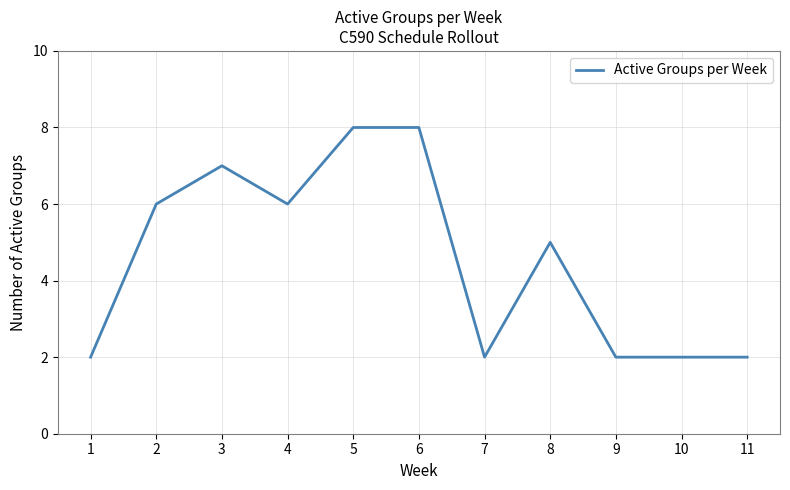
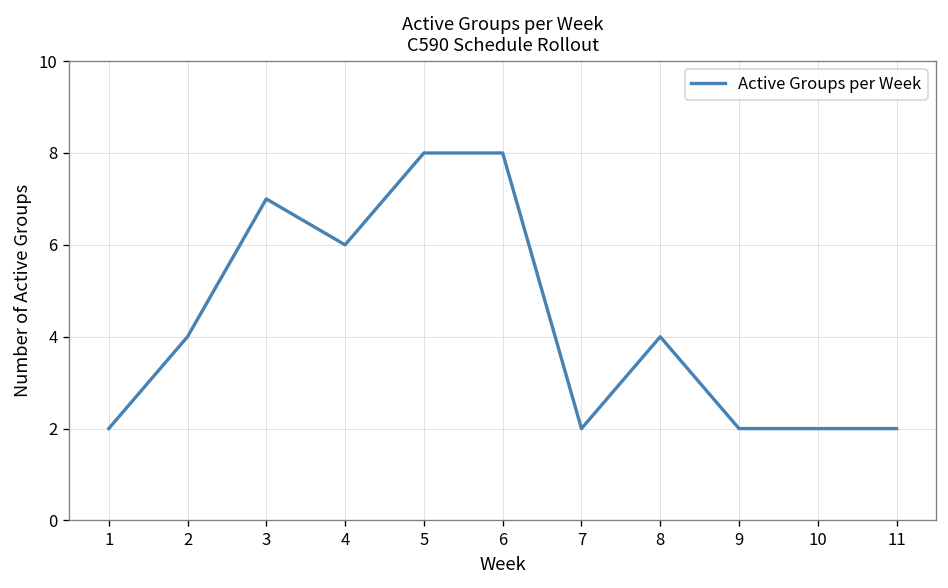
2: 6 -> 4
8: 5 -> 4
